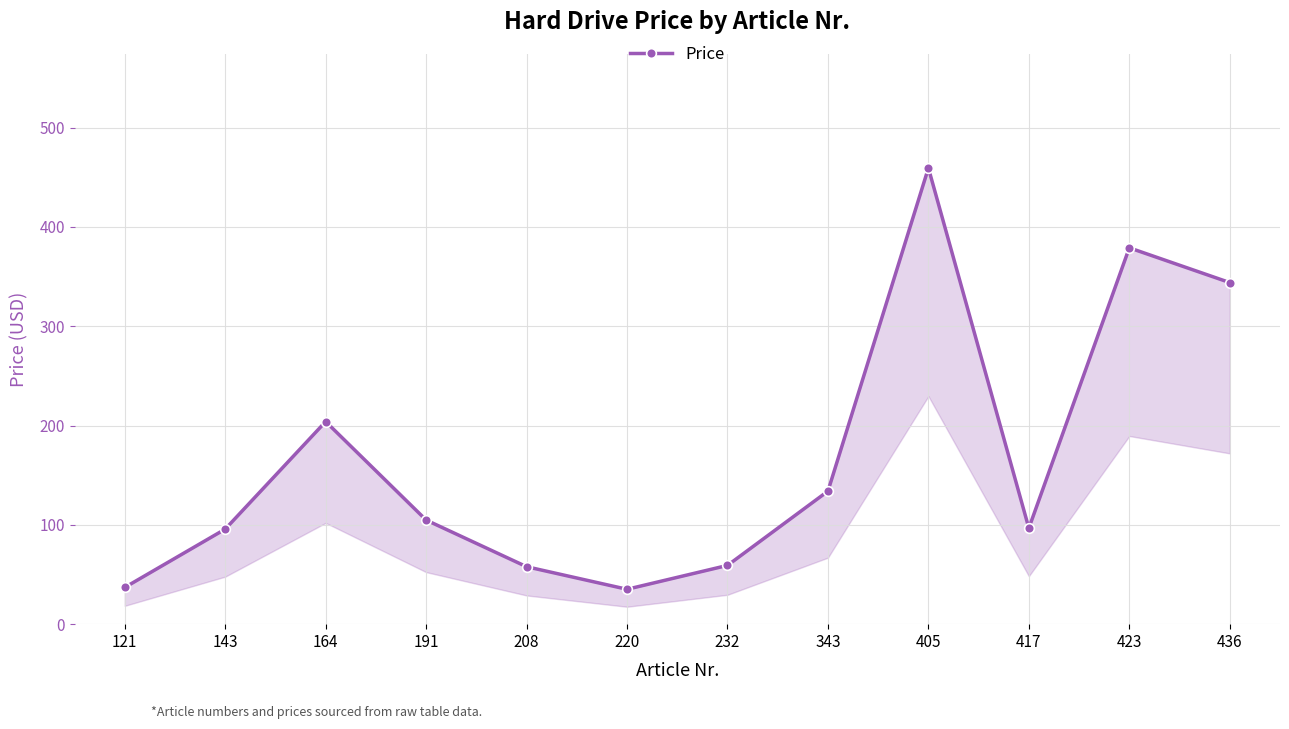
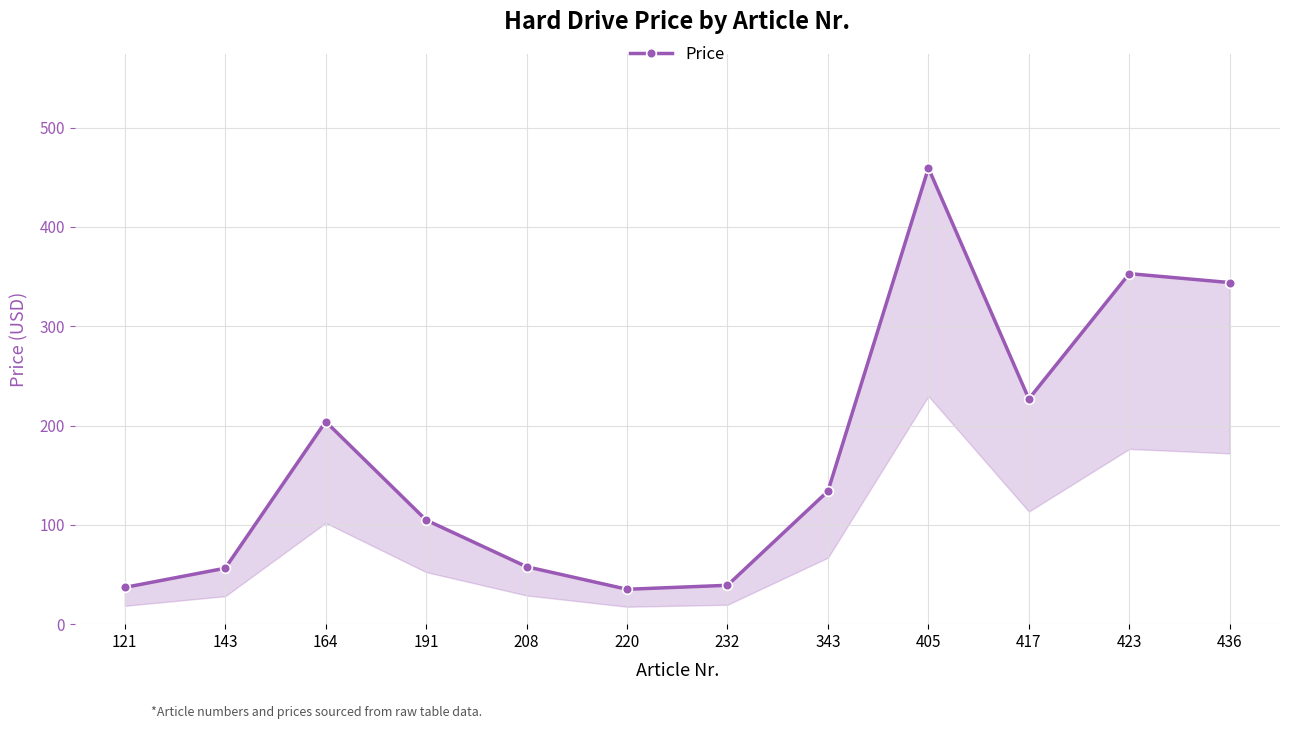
143: 100 -> 60
232: 60 -> 40
417: 100 -> 230
423: 380 -> 350
